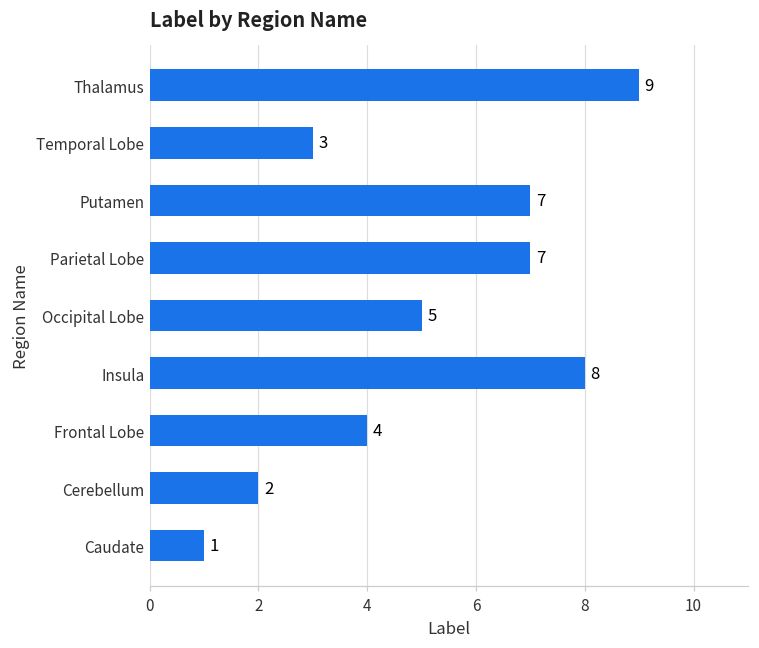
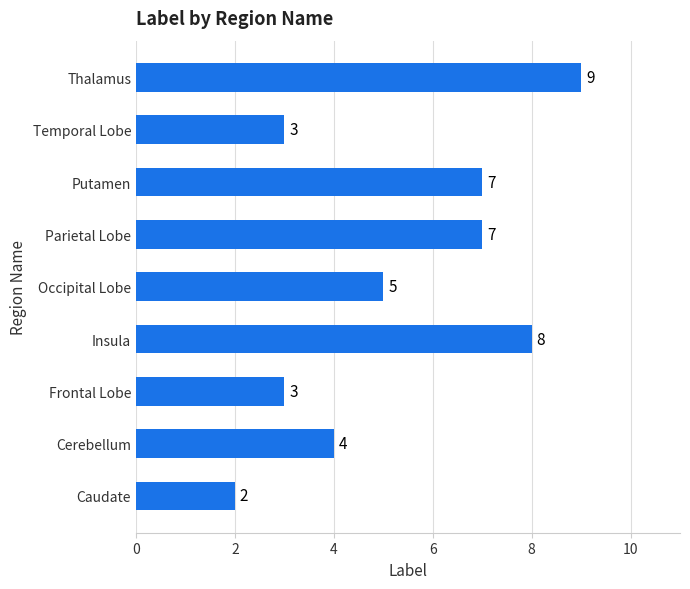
Frontal Lobe: 4 -> 3
Cerebellum: 2 -> 4
Caudate: 1 -> 2
